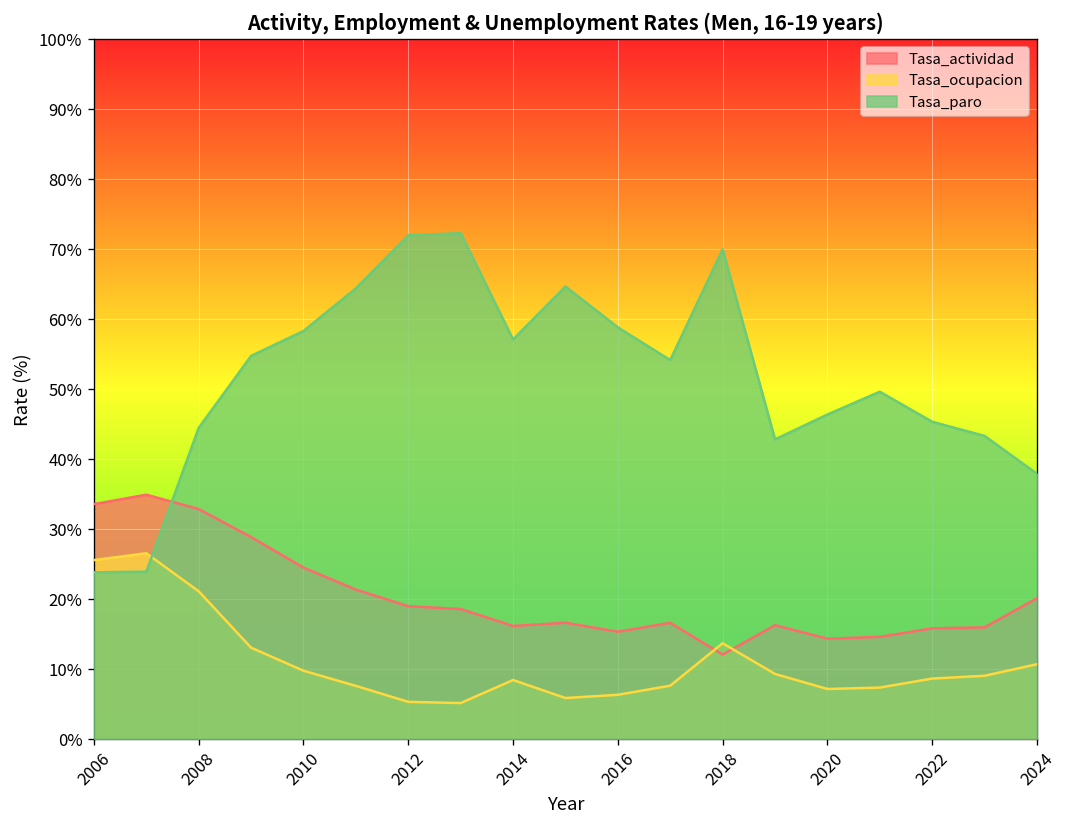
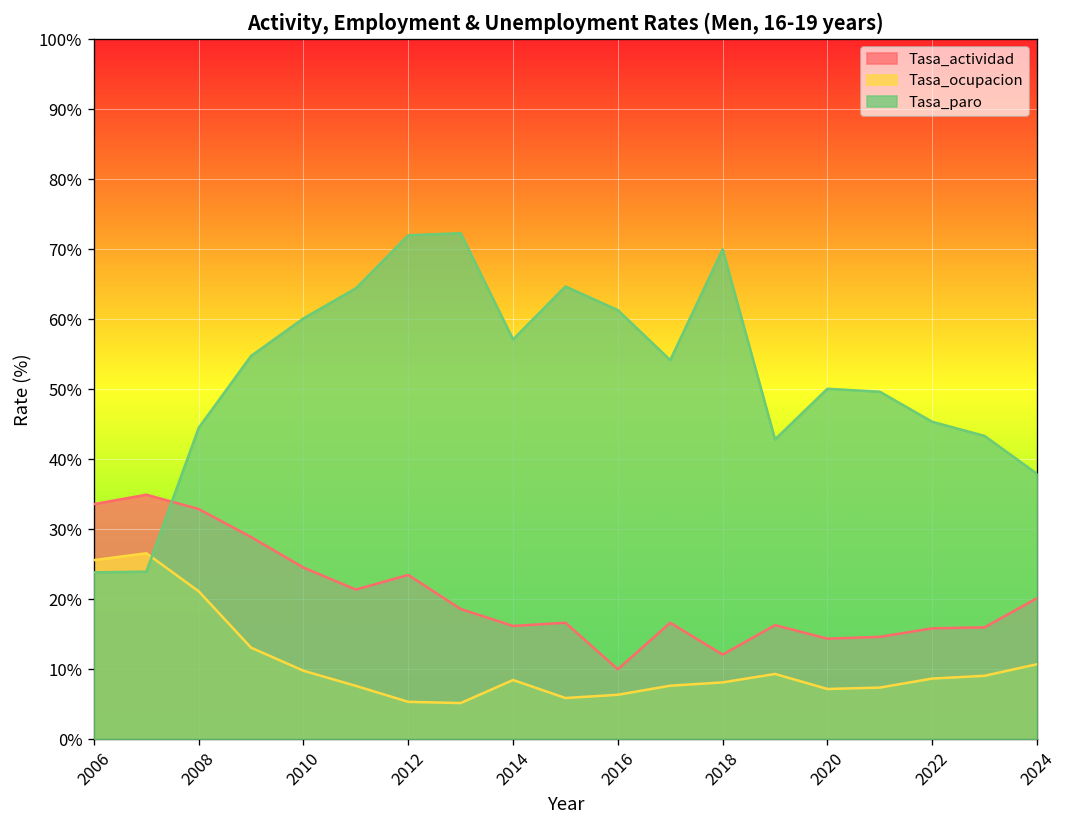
Tasa_paro, 2010: 58% -> 60%
Tasa_actividad, 2012: 19% -> 23%
Tasa_actividad, 2016: 15% -> 10%
Tasa_paro, 2016: 59% -> 61%
Tasa_ocupacion, 2018: 14% -> 8%
Tasa_paro, 2020: 46% -> 50%
